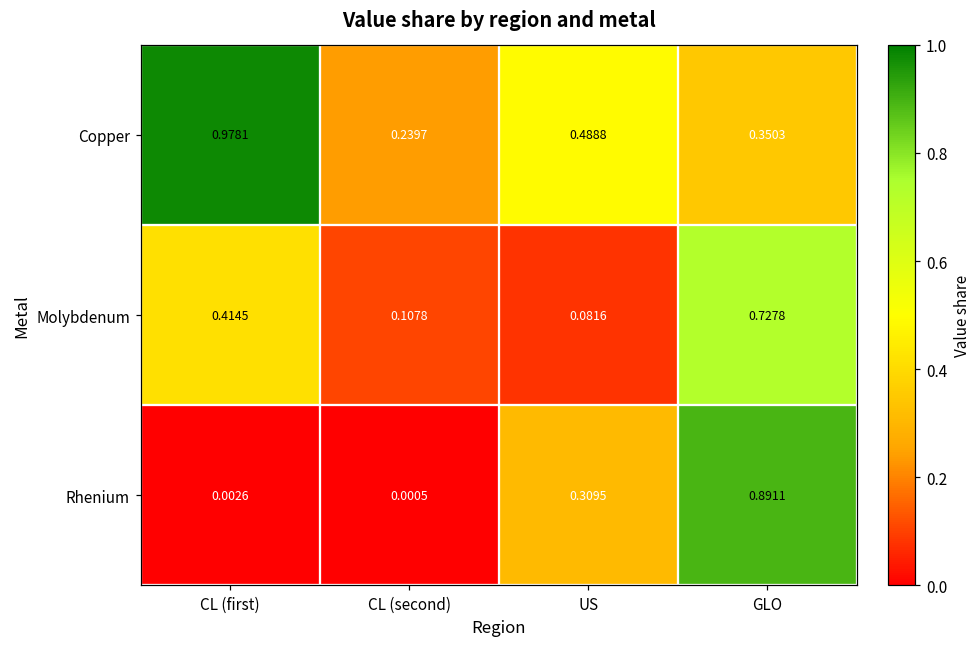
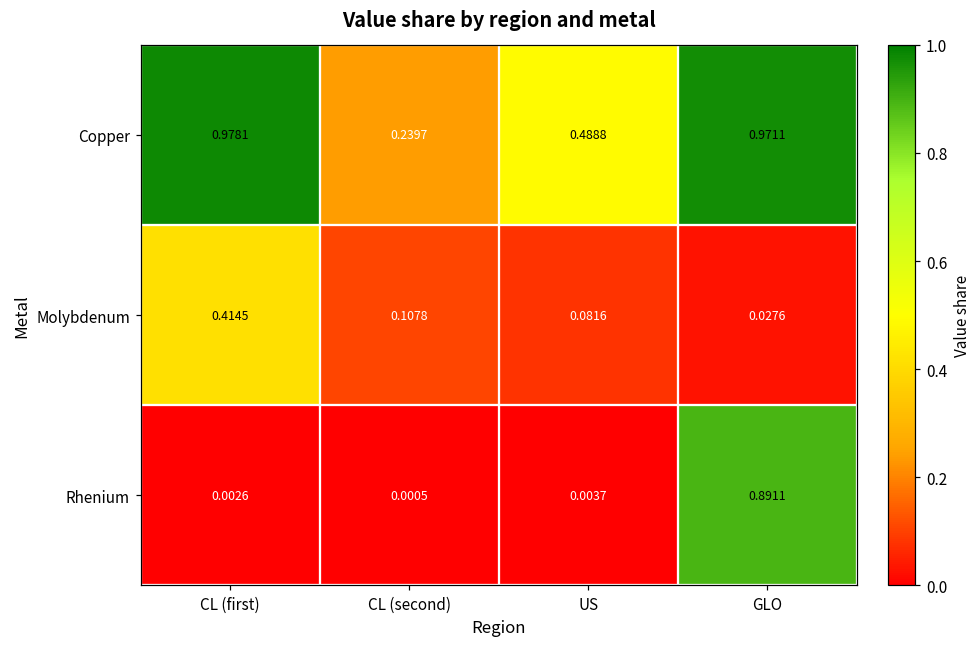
Copper, GLO: 0.3503 -> 0.9711
Molybdenum, GLO: 0.7278 -> 0.0276
Rhenium, US: 0.3095 -> 0.0037
